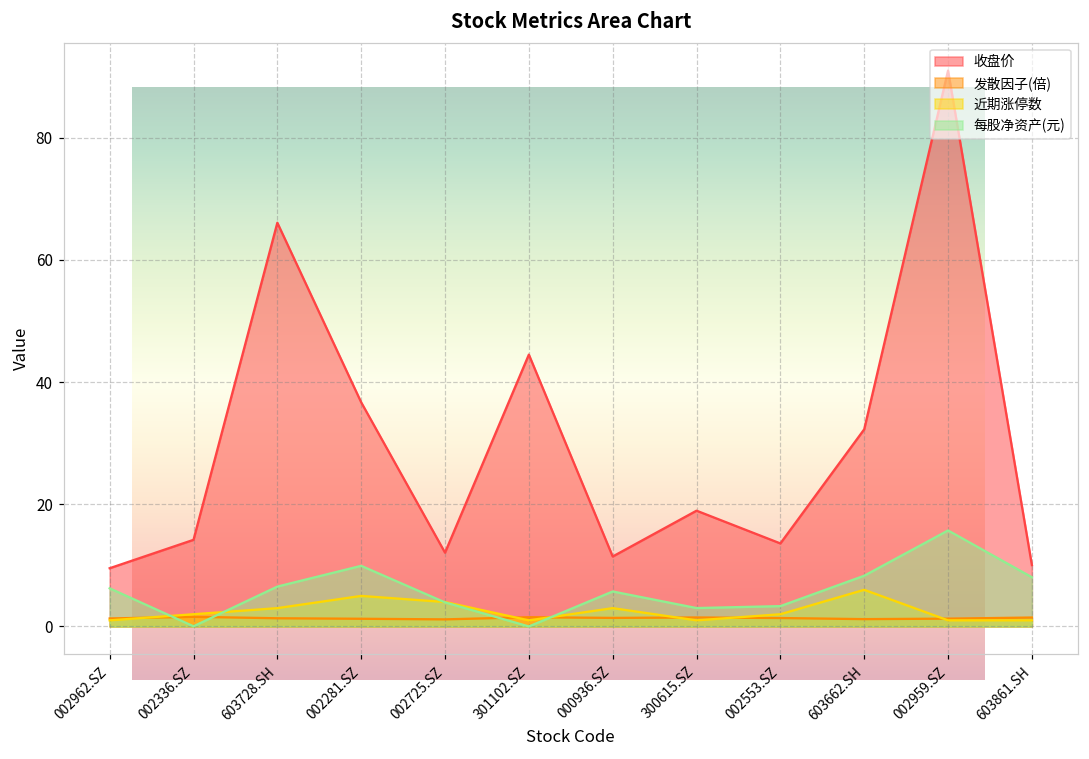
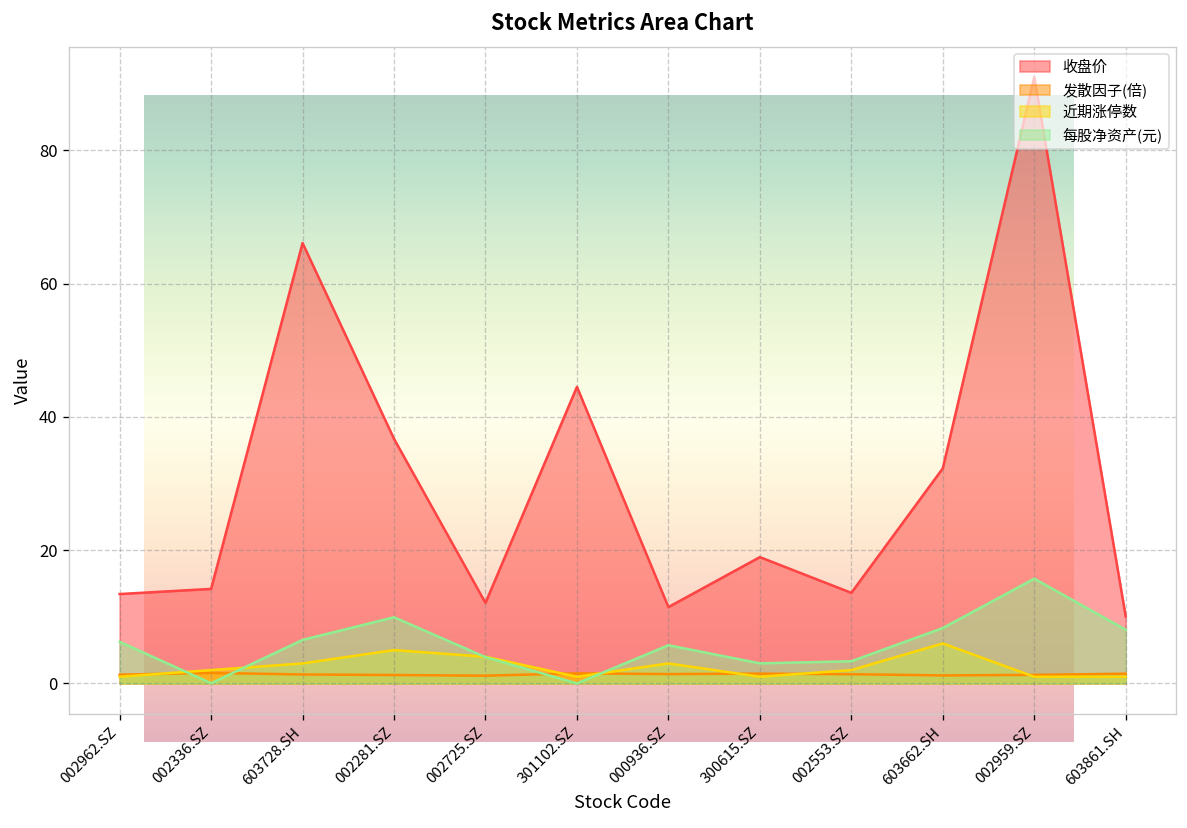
收盘价, 002962.SZ: 10 -> 13
